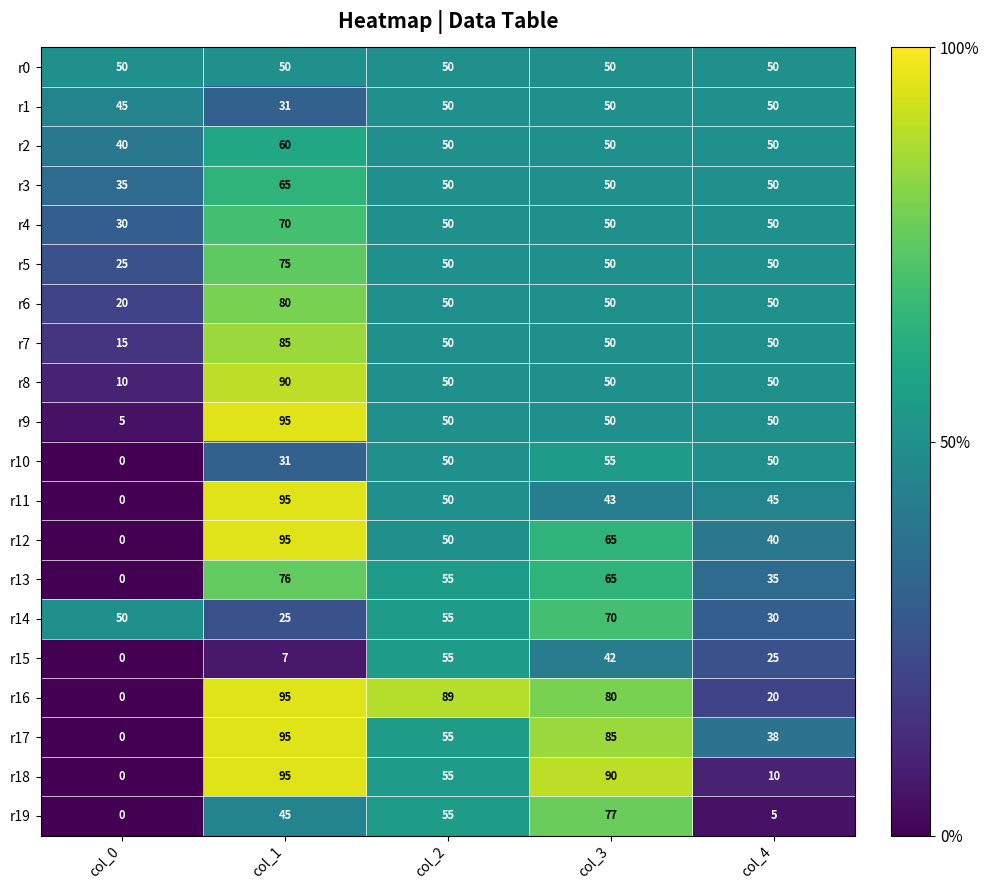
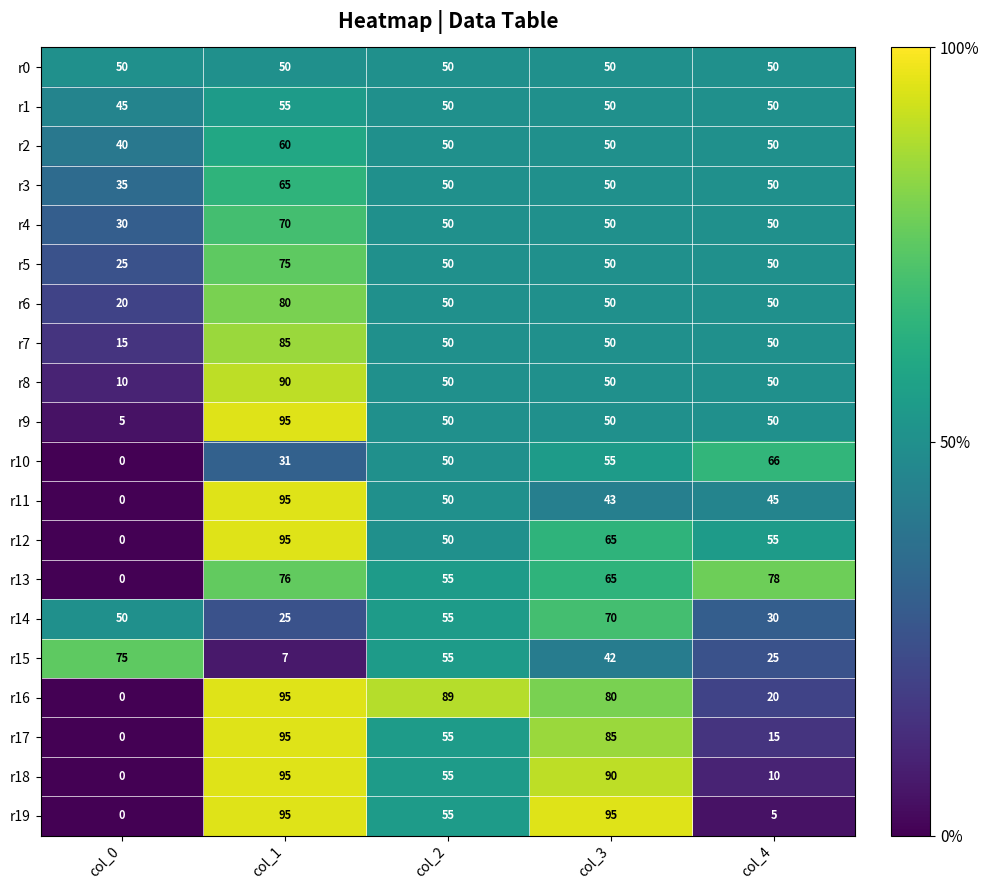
r1, col_1: 31 -> 55
r10, col_4: 50 -> 66
r12, col_4: 40 -> 55
r13, col_4: 35 -> 78
r15, col_0: 0 -> 75
r17, col_4: 38 -> 15
r19, col_1: 45 -> 95
r19, col_3: 77 -> 95
